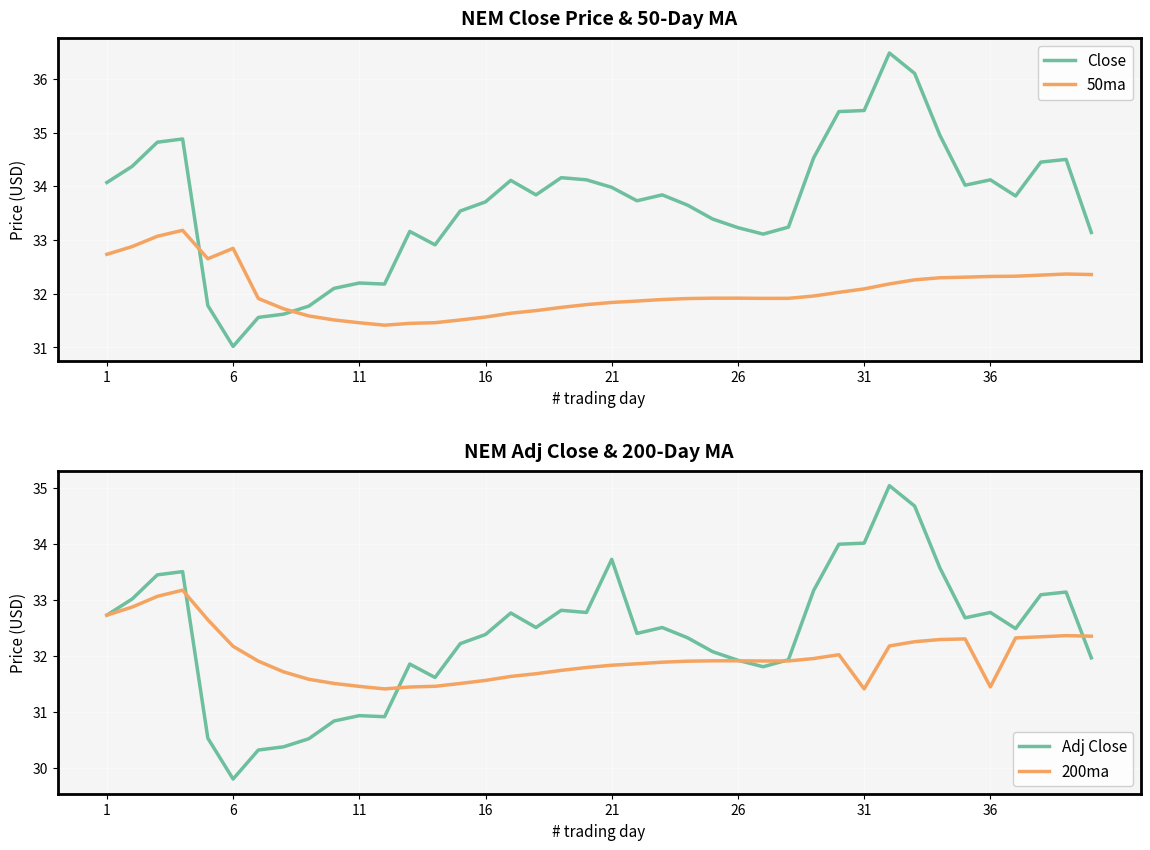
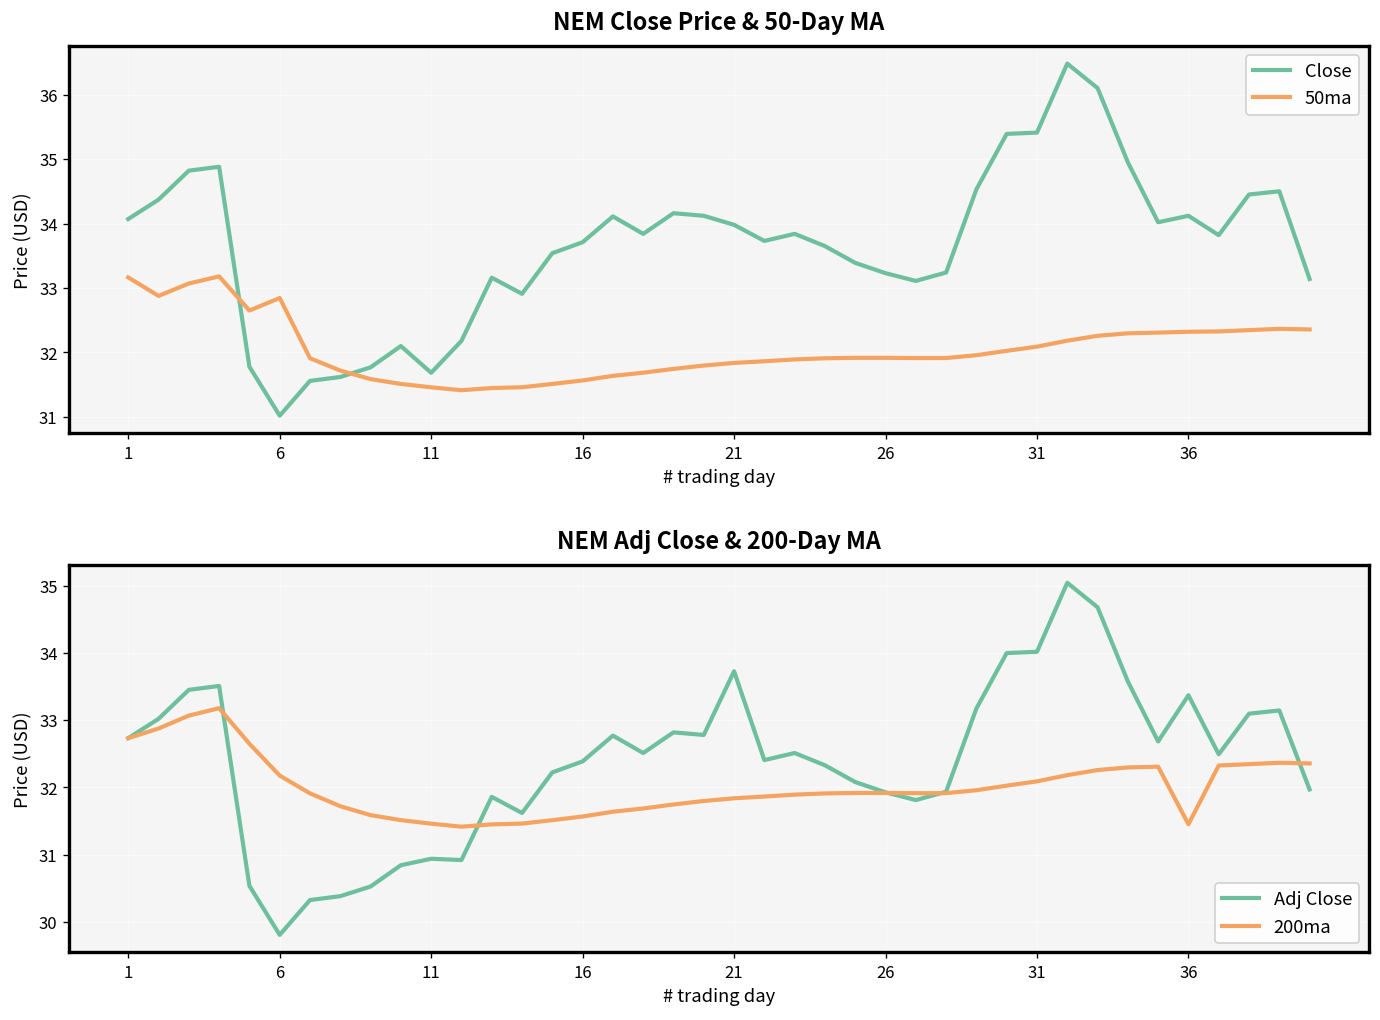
NEM Close Price & 50-Day MA, 50ma, 1: 32.7 -> 33.2
NEM Close Price & 50-Day MA, Close, 11: 32.2 -> 31.7
NEM Adj Close & 200-Day MA, 200ma, 31: 31.4 -> 32.1
NEM Adj Close & 200-Day MA, Adj Close, 36: 32.8 -> 33.4
